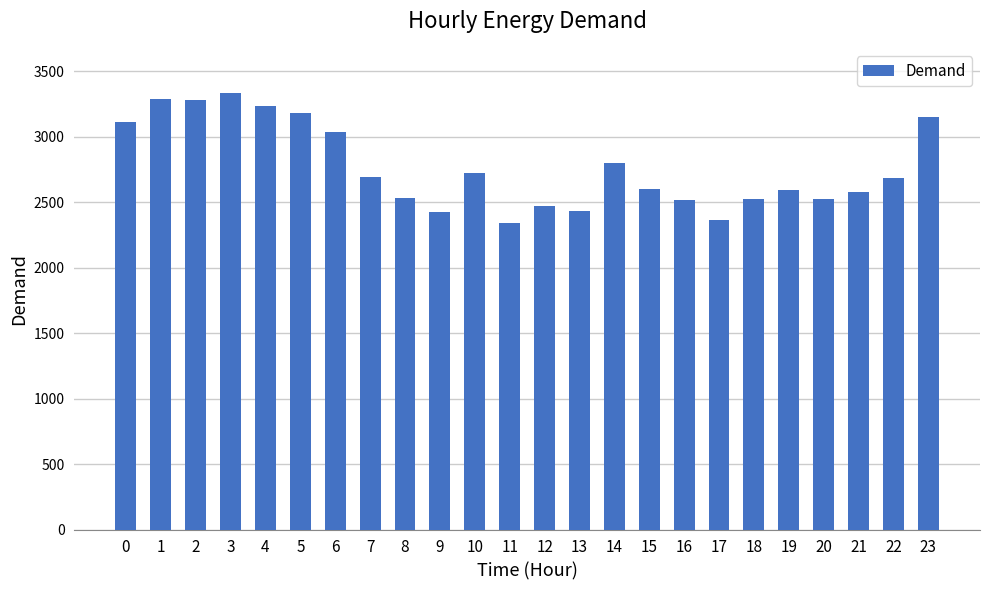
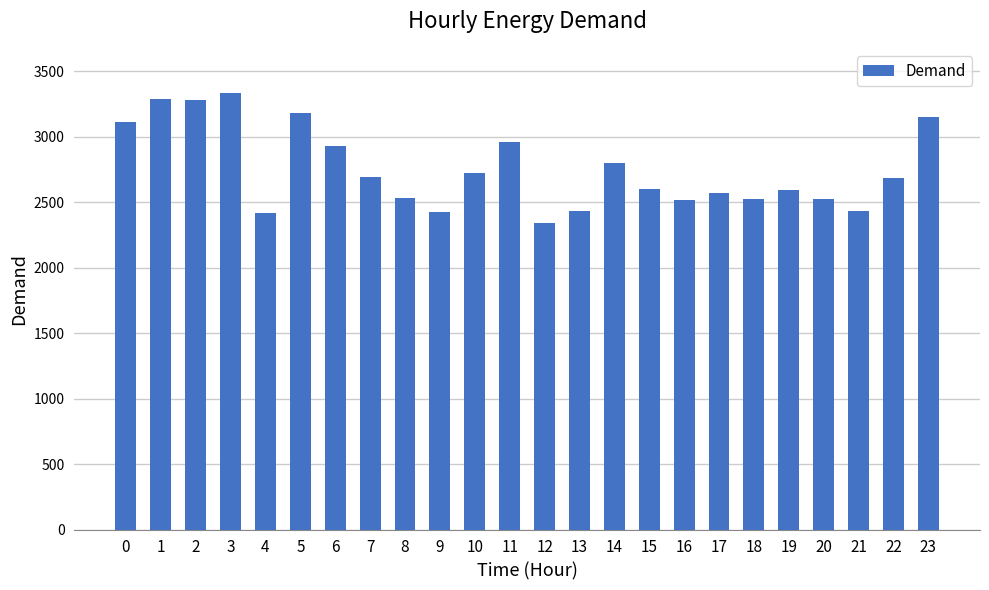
4: 3230 -> 2410
6: 3030 -> 2930
11: 2340 -> 2960
12: 2470 -> 2340
17: 2360 -> 2570
21: 2580 -> 2430
